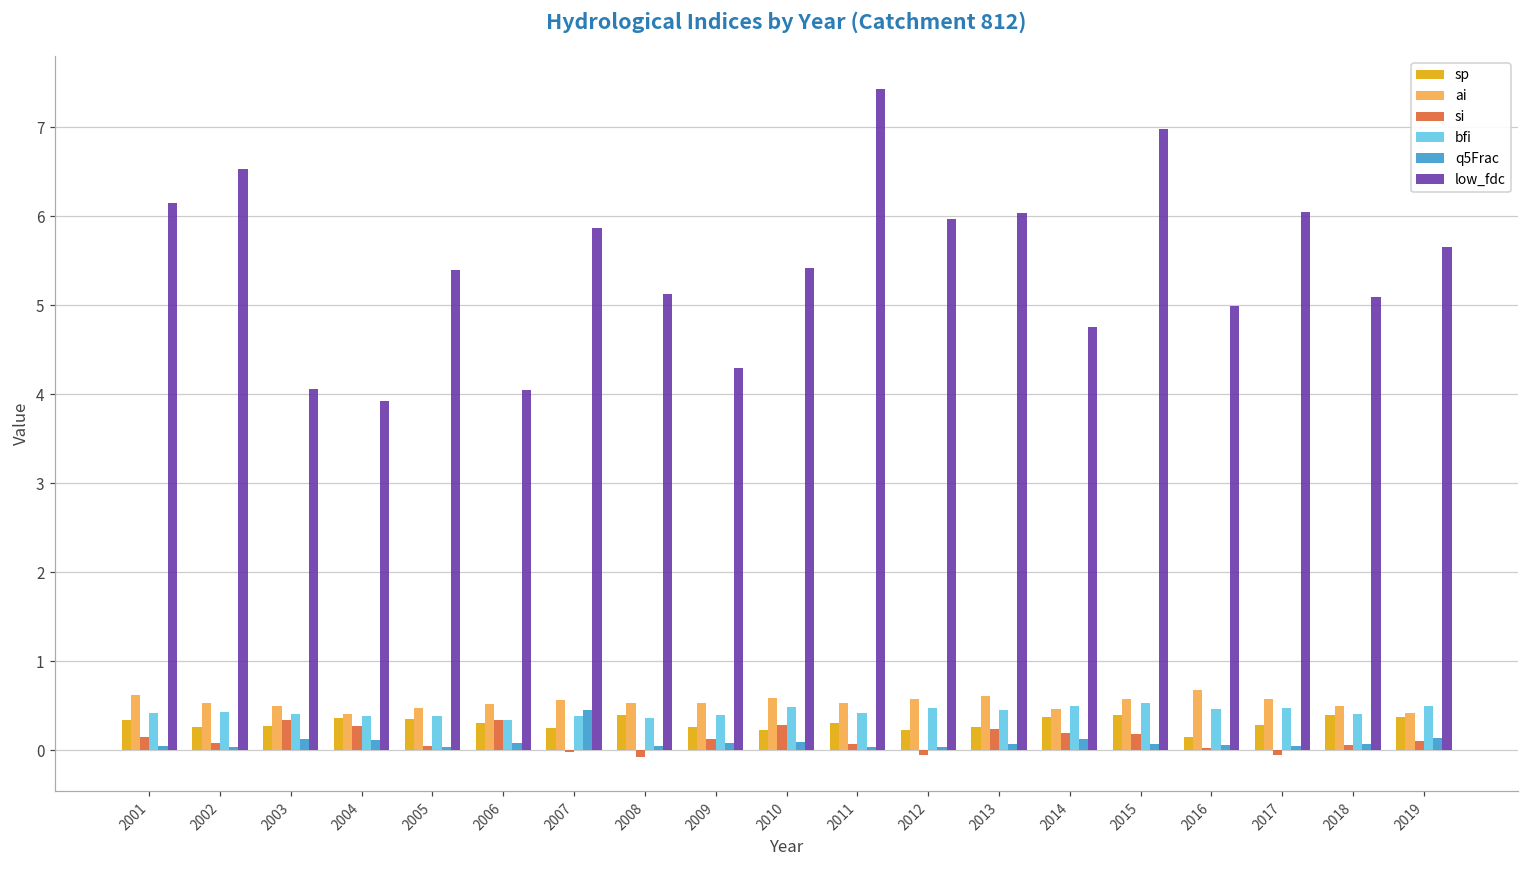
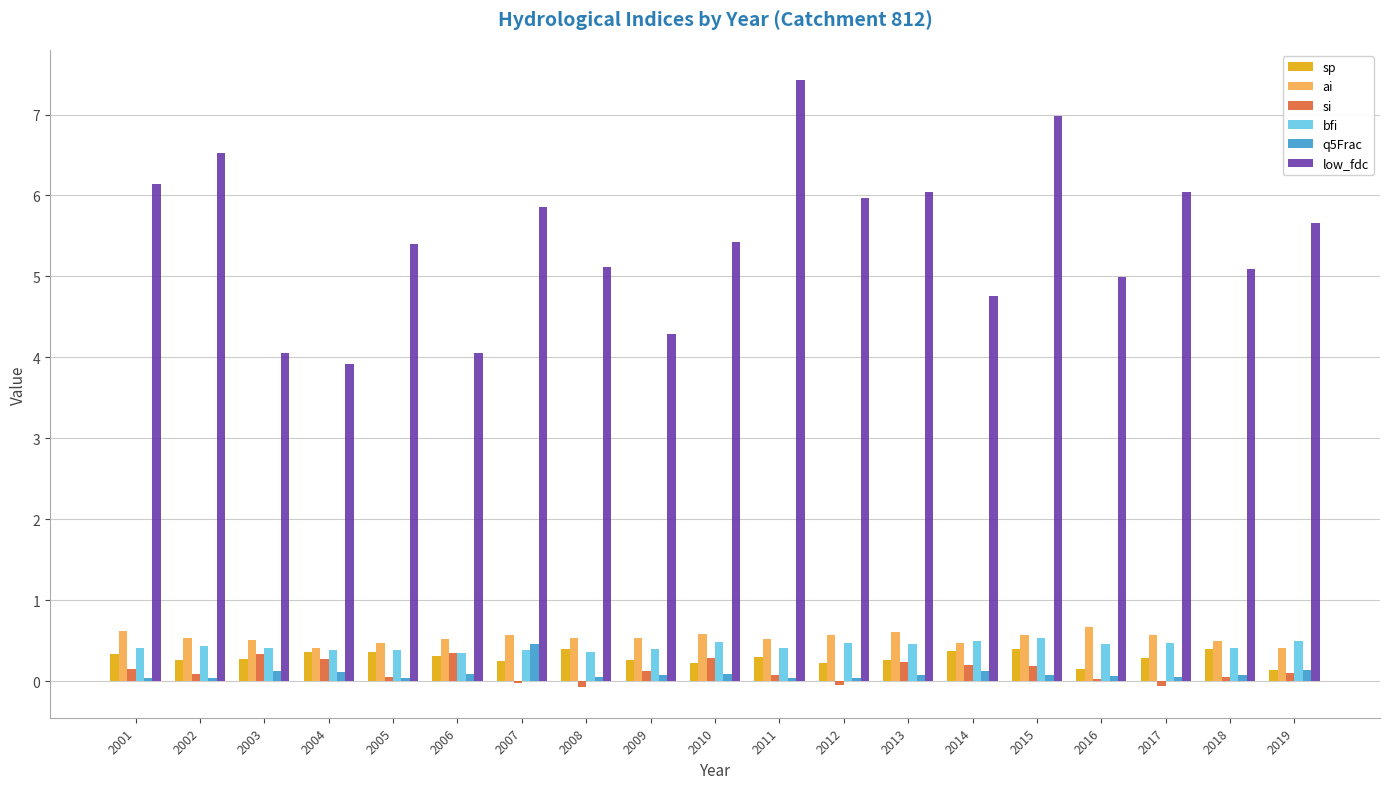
sp, 2019: 0.4 -> 0.1
